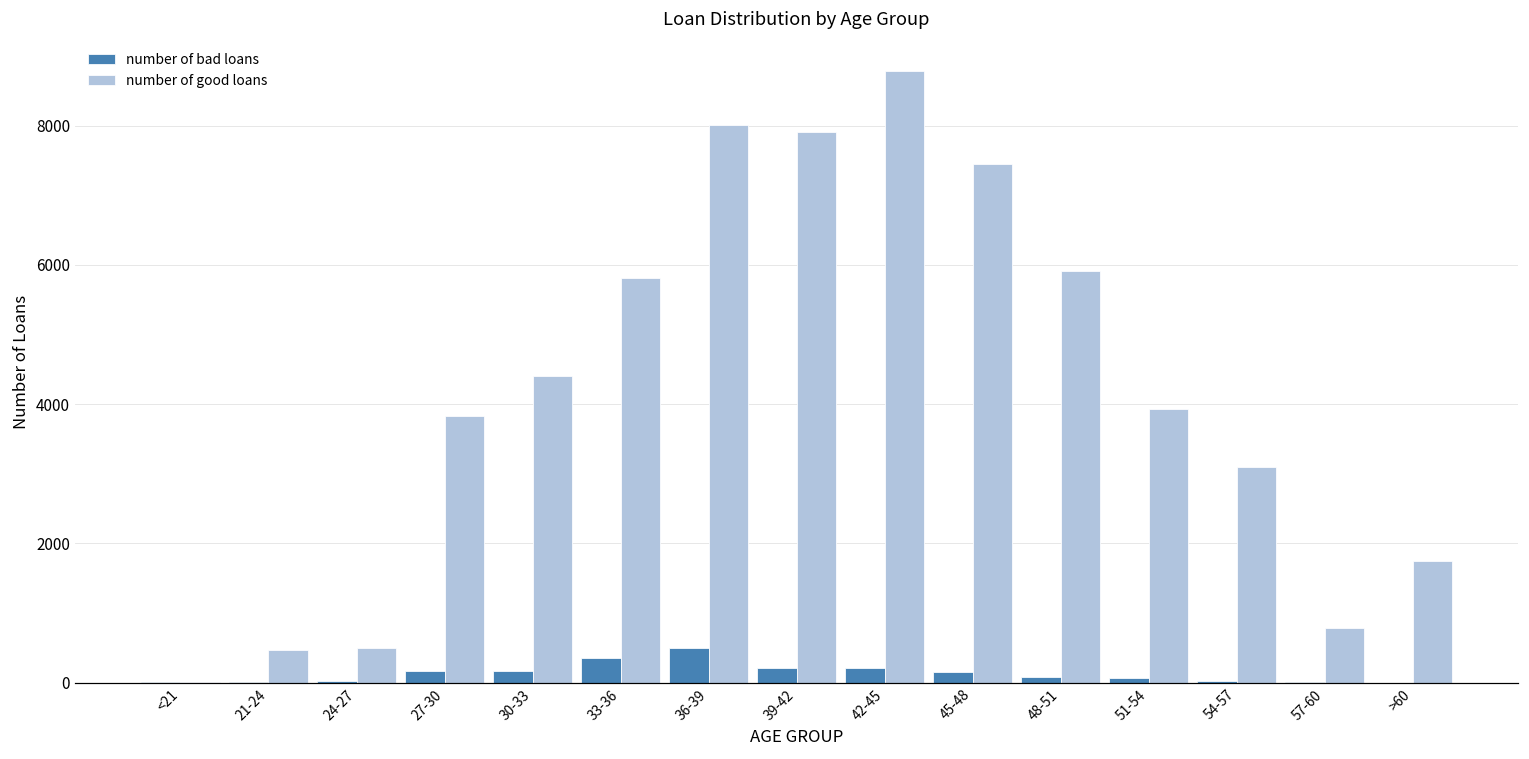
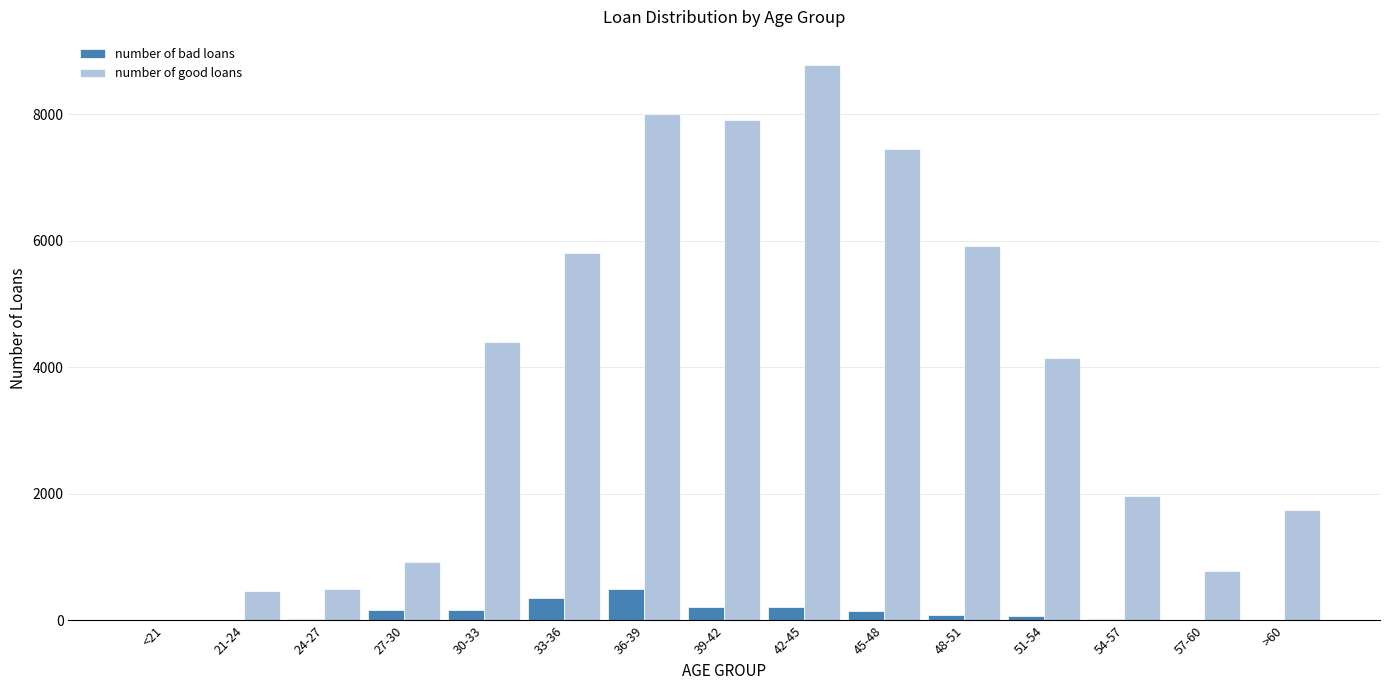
number of good loans, 27-30: 3800 -> 900
number of good loans, 51-54: 3900 -> 4100
number of good loans, 54-57: 3100 -> 2000
